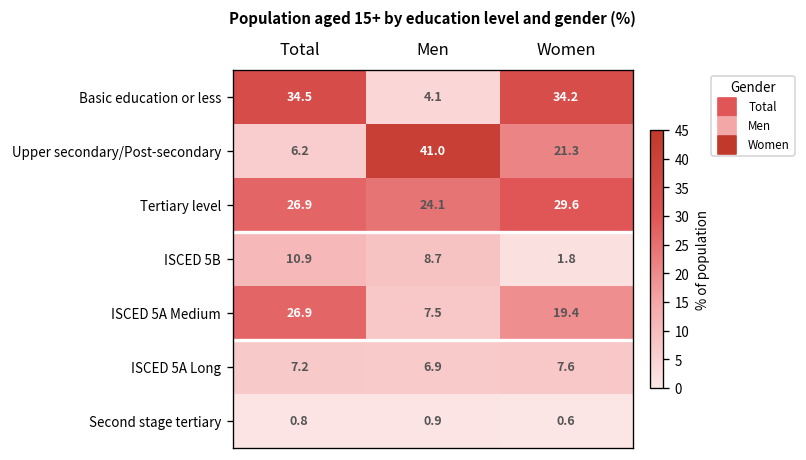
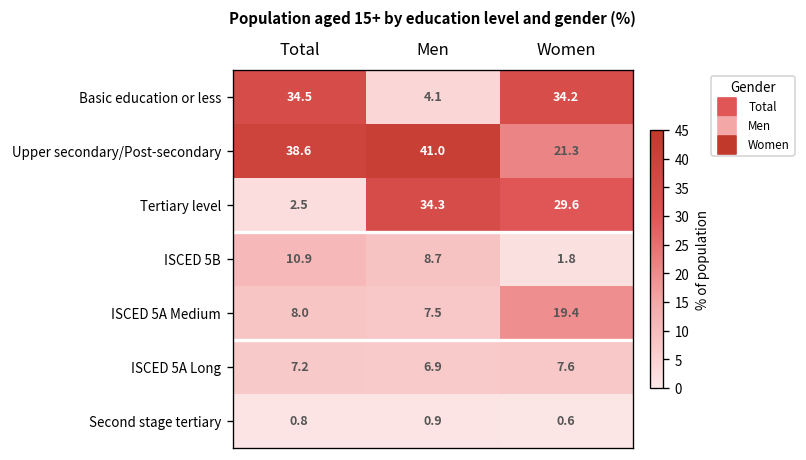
Upper secondary/Post-secondary, Total: 6.2 -> 38.6
Tertiary level, Total: 26.9 -> 2.5
Tertiary level, Men: 24.1 -> 34.3
ISCED 5A Medium, Total: 26.9 -> 8.0
